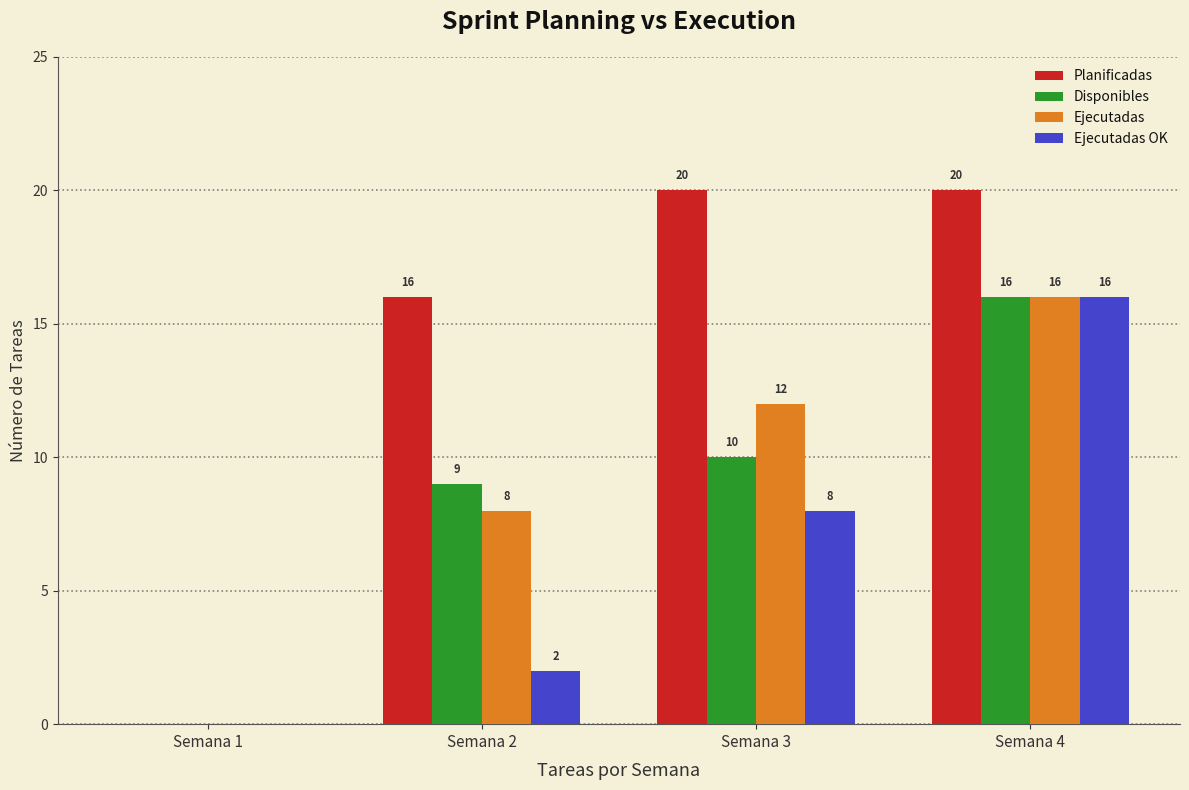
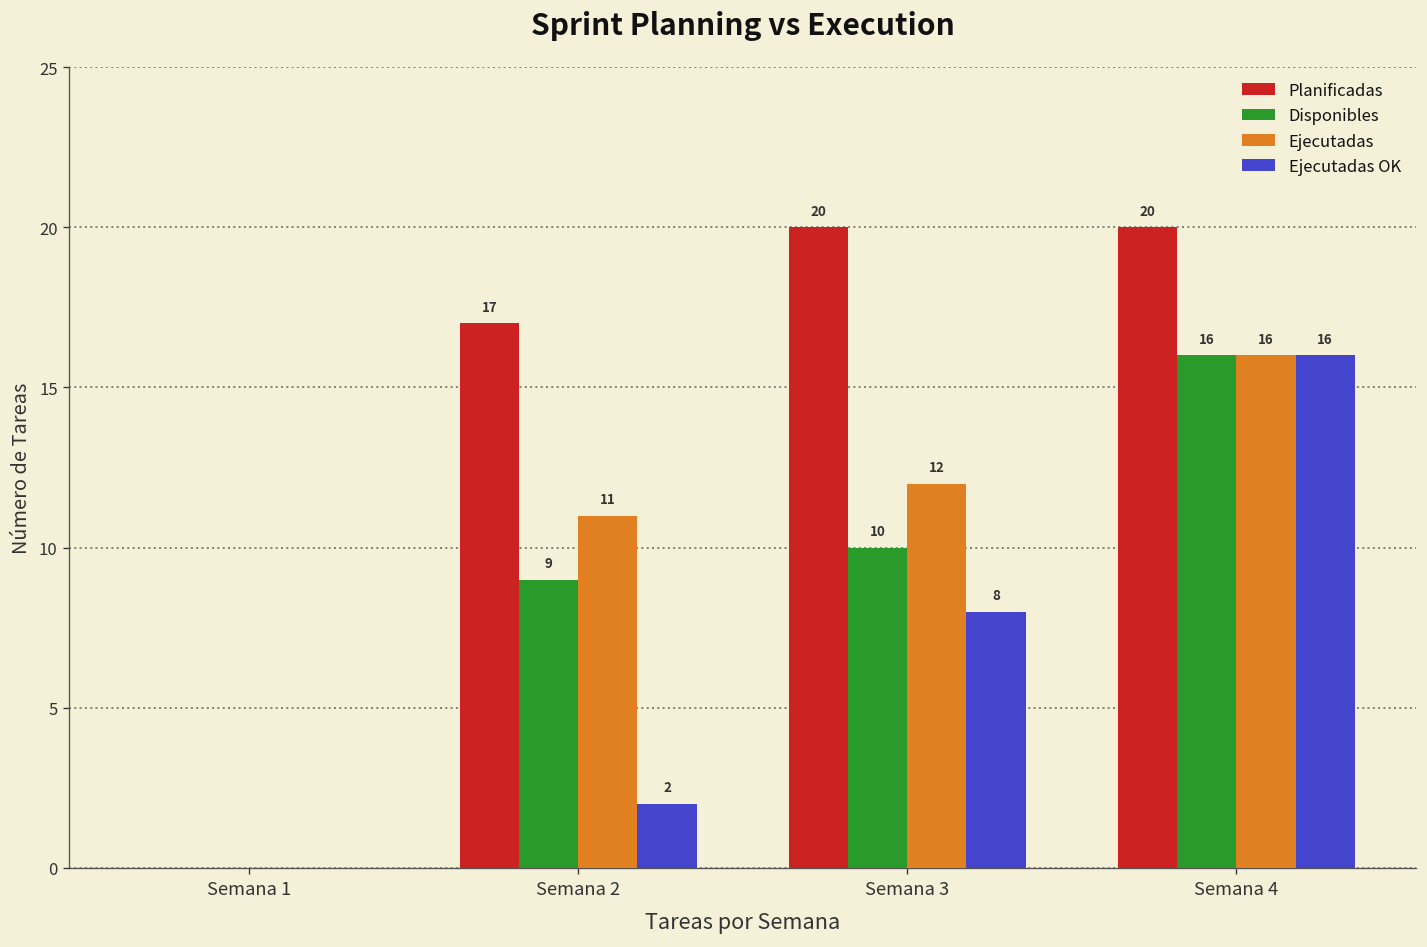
Planificadas, Semana 2: 16 -> 17
Ejecutadas, Semana 2: 8 -> 11
